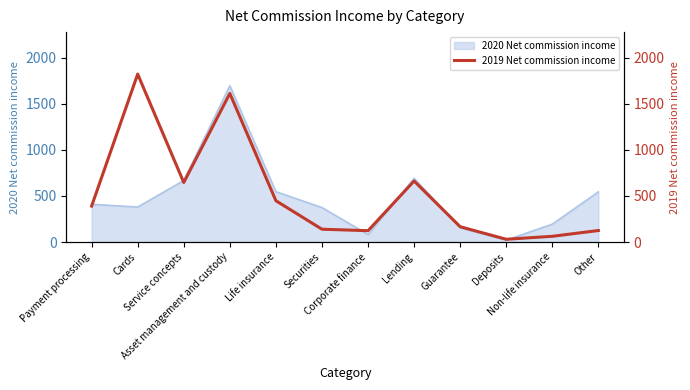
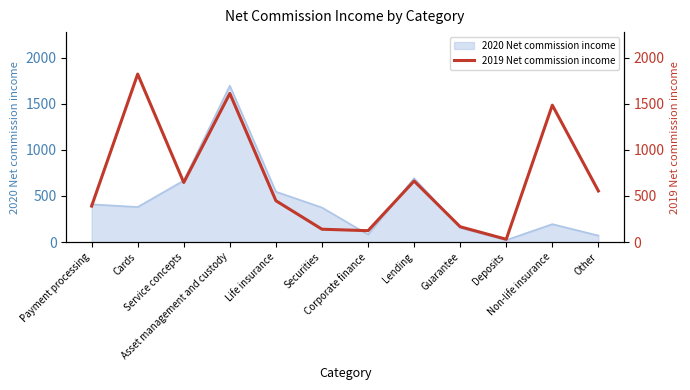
2020 Net commission income, Other: 500 -> 100
2019 Net commission income, Non-life insurance: 100 -> 1500
2019 Net commission income, Other: 100 -> 600
